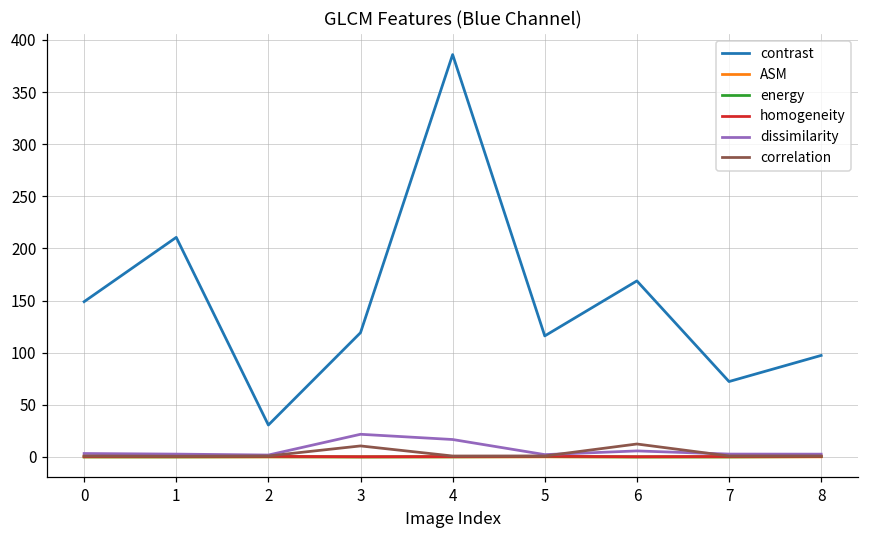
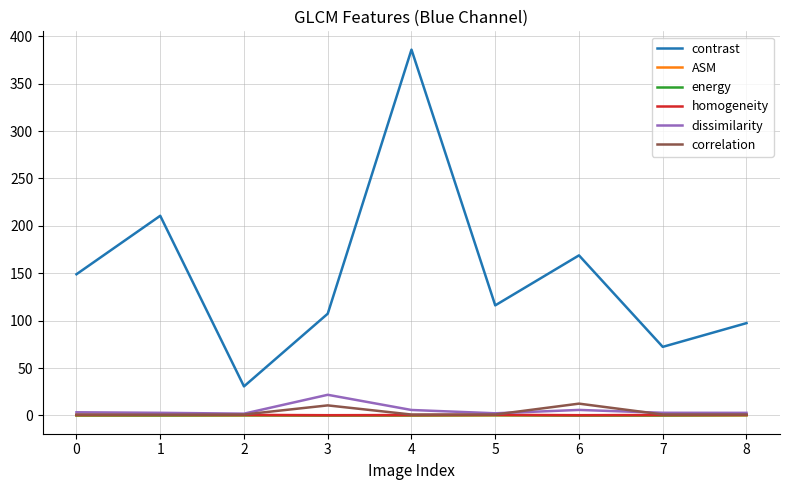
contrast, 3: 120 -> 110
dissimilarity, 4: 20 -> 10
